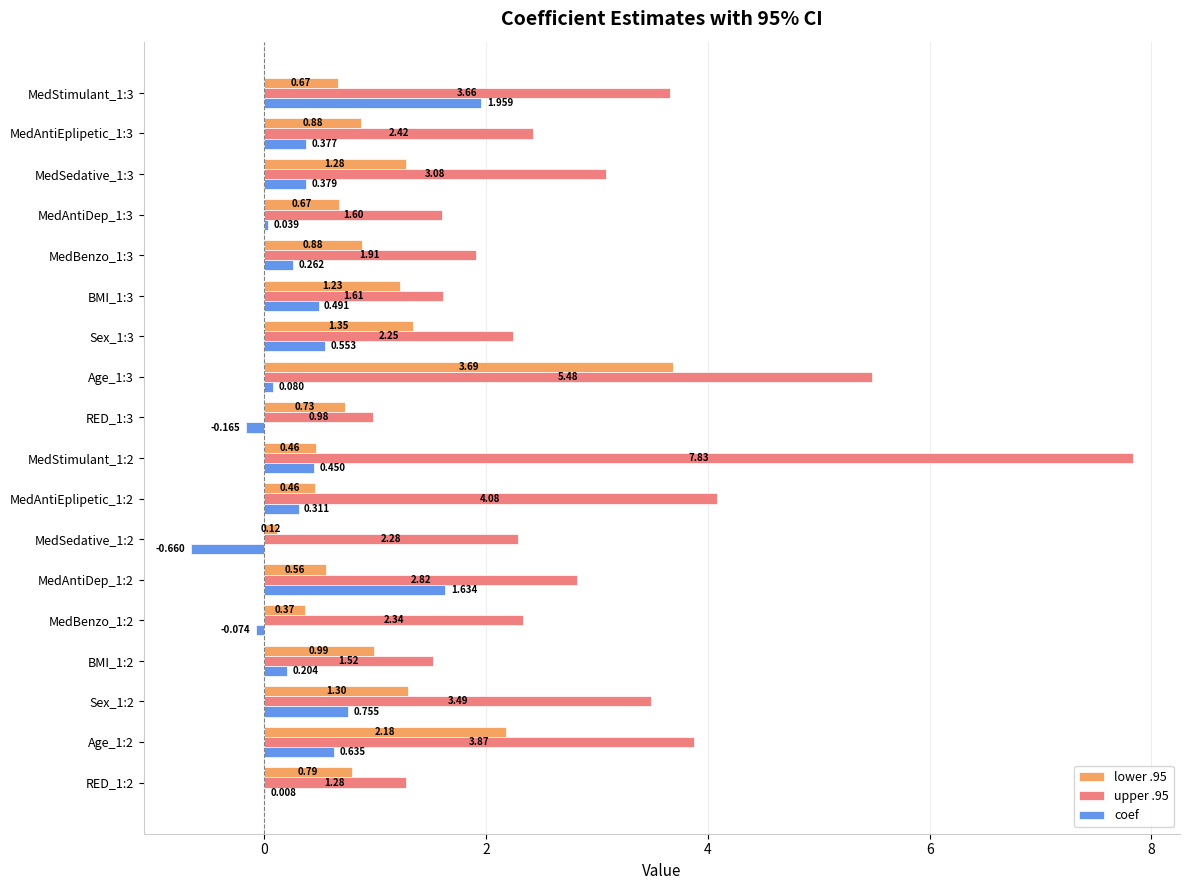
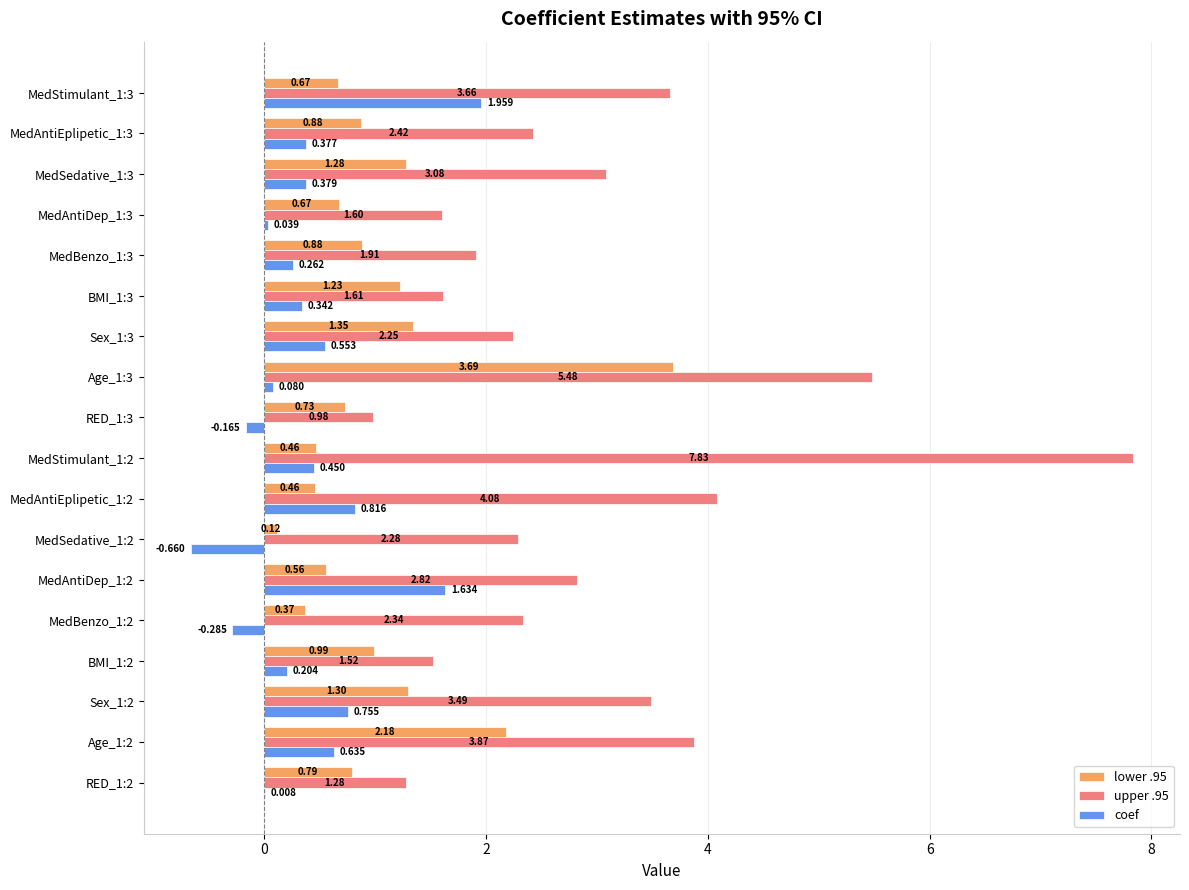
coef, BMI_1:3: 0.491 -> 0.342
coef, MedAntiEplipetic_1:2: 0.311 -> 0.816
coef, MedBenzo_1:2: -0.074 -> -0.285
